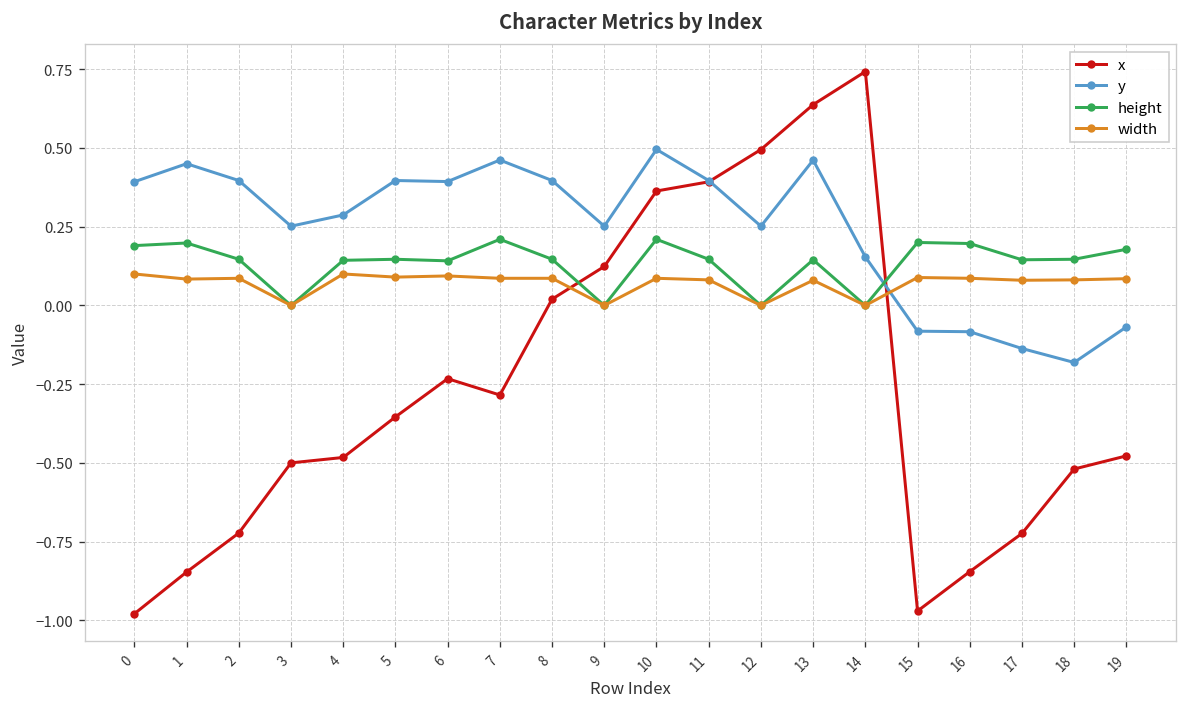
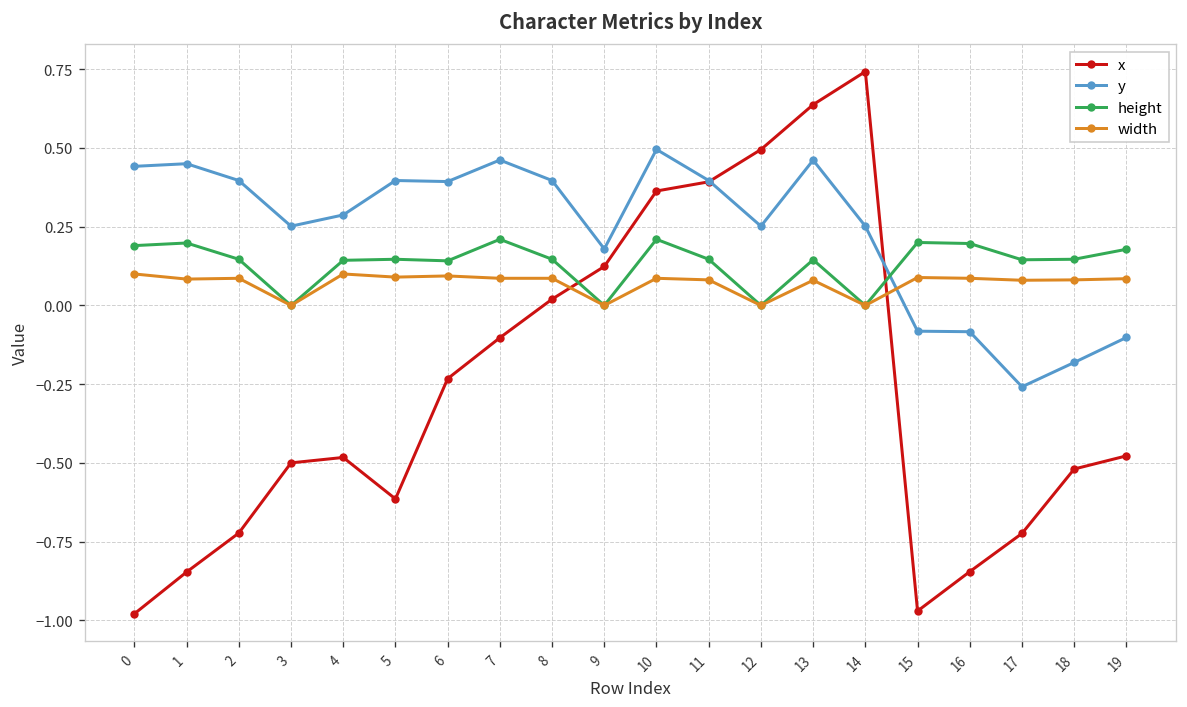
y, 0: 0.39 -> 0.44
x, 5: -0.35 -> -0.61
x, 7: -0.28 -> -0.10
y, 9: 0.25 -> 0.18
y, 14: 0.15 -> 0.25
y, 17: -0.14 -> -0.26
y, 19: -0.07 -> -0.10
